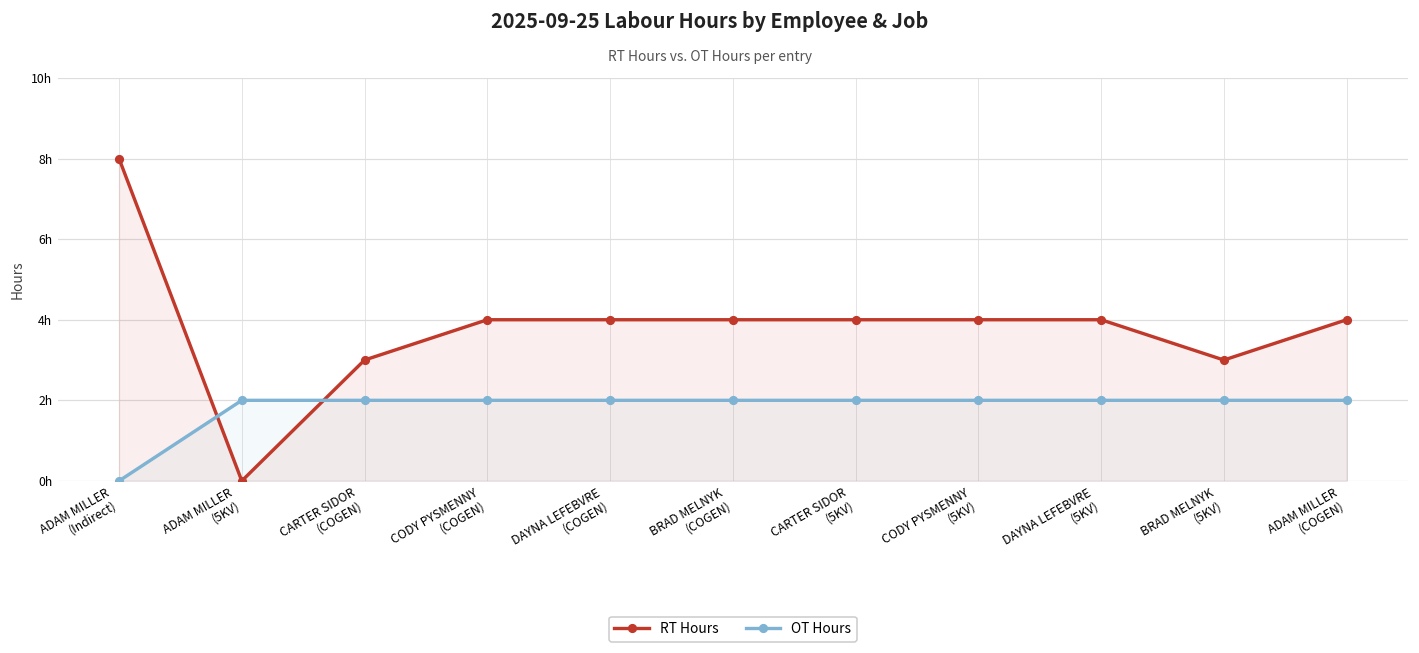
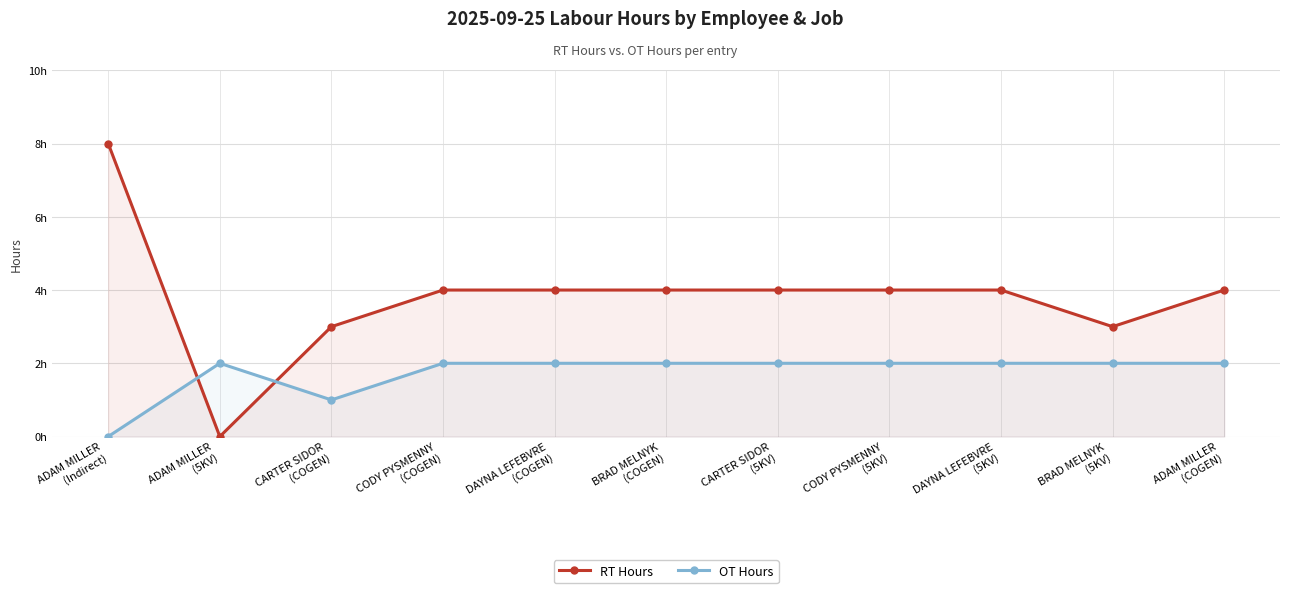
OT Hours, CARTER SIDOR (COGEN): 2h -> 1h
